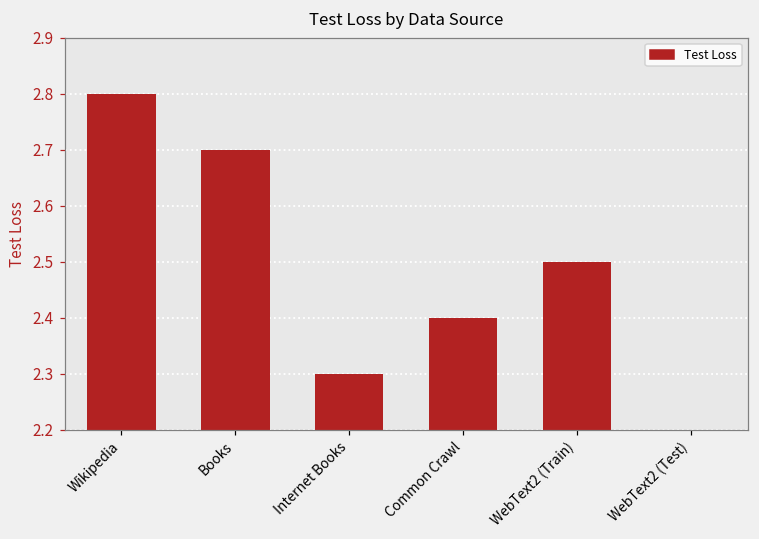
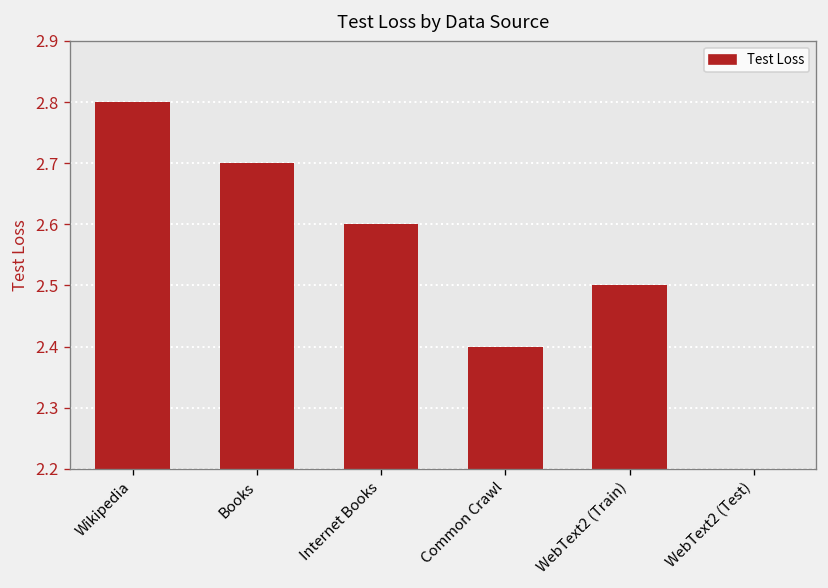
Internet Books: 2.3 -> 2.6
